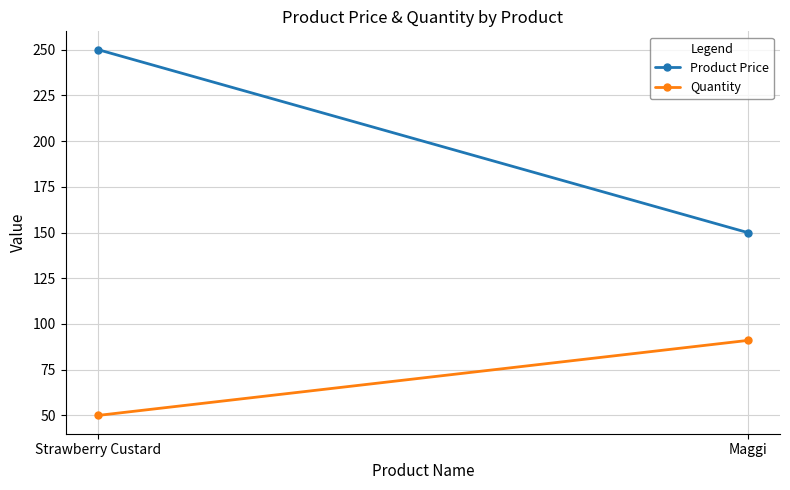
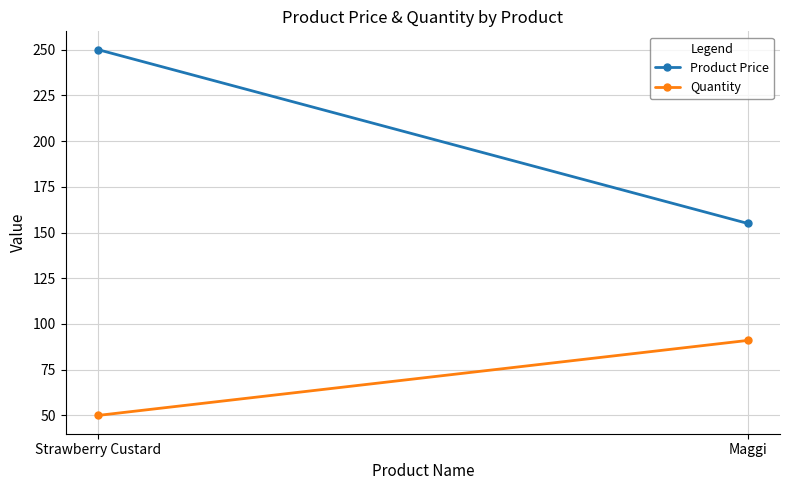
Product Price, Maggi: 150 -> 155
